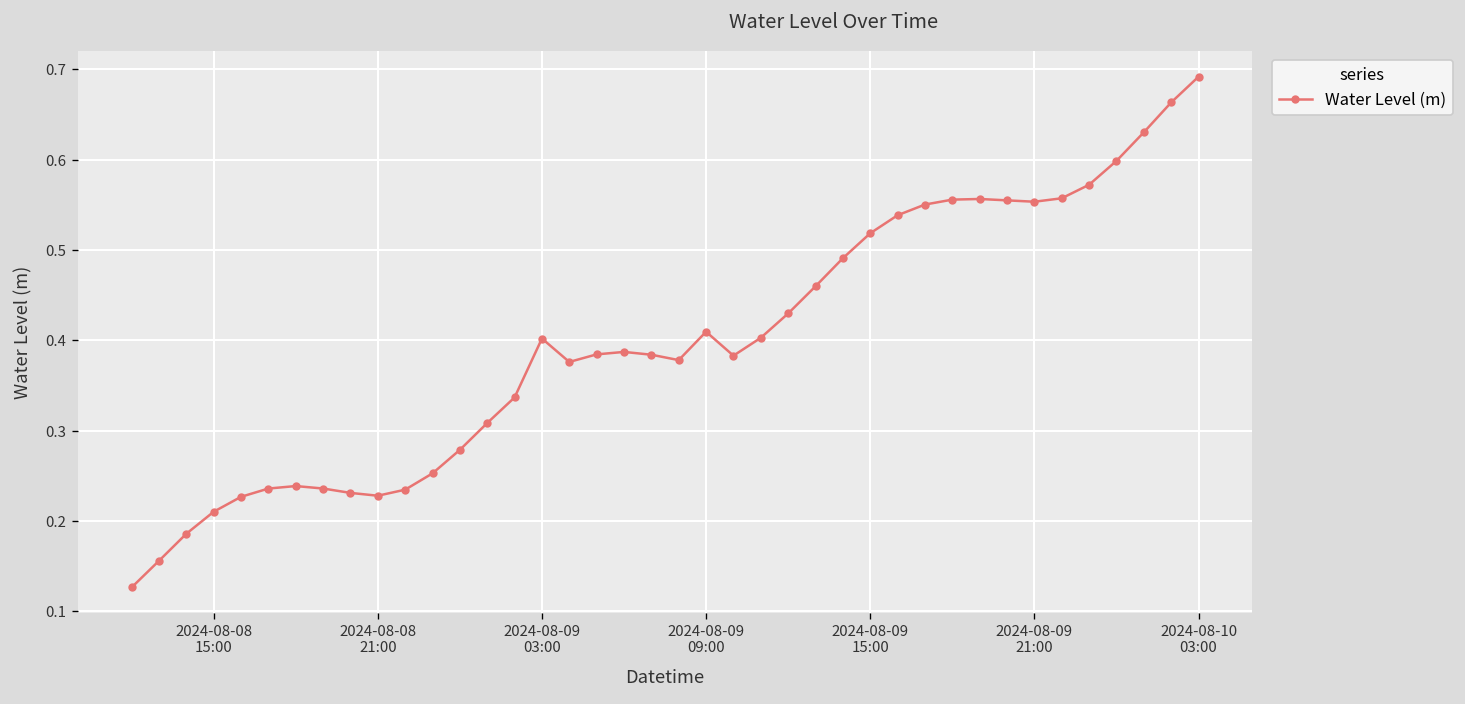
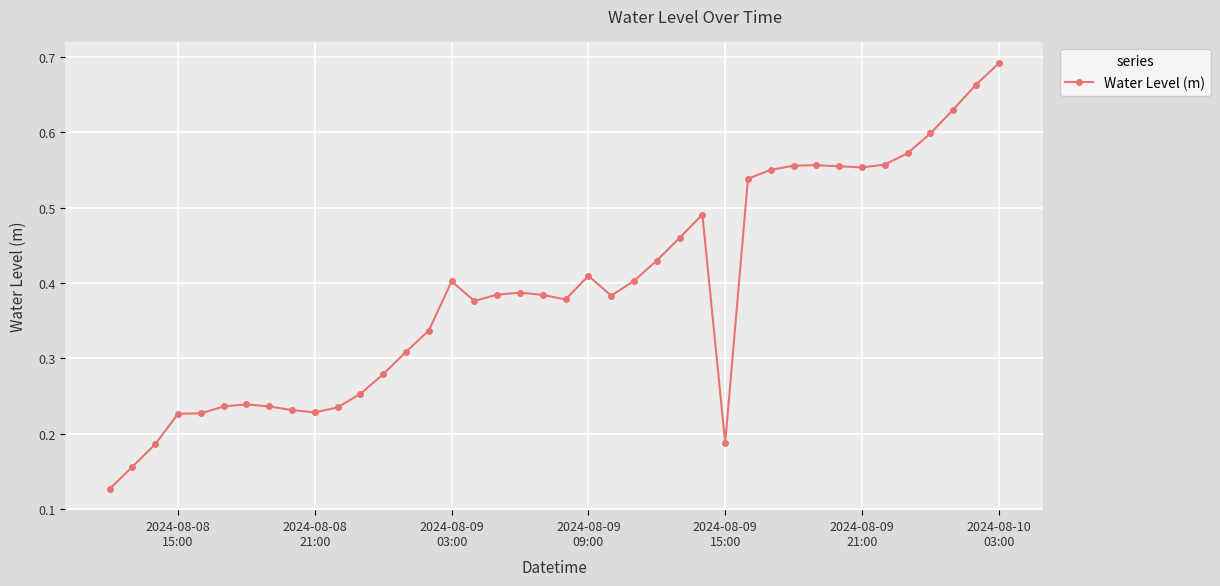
2024-08-08 15:00: 0.21 -> 0.23
2024-08-09 15:00: 0.52 -> 0.19
